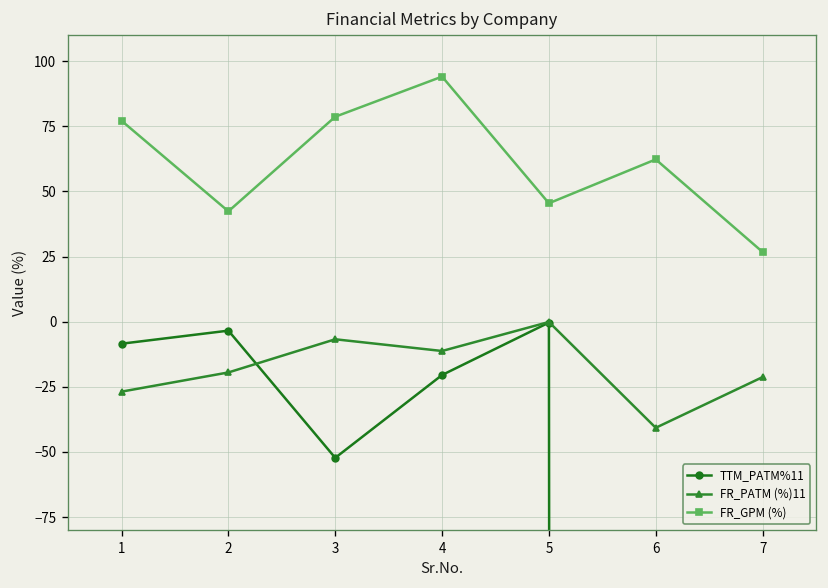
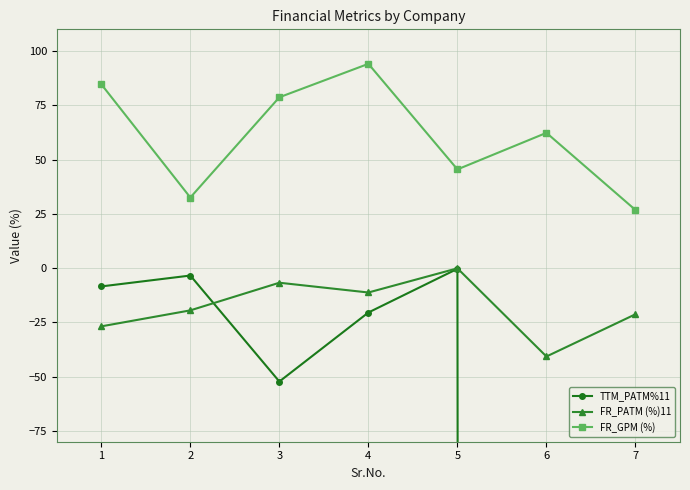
FR_GPM (%), 1: 77 -> 85
FR_GPM (%), 2: 42 -> 33
